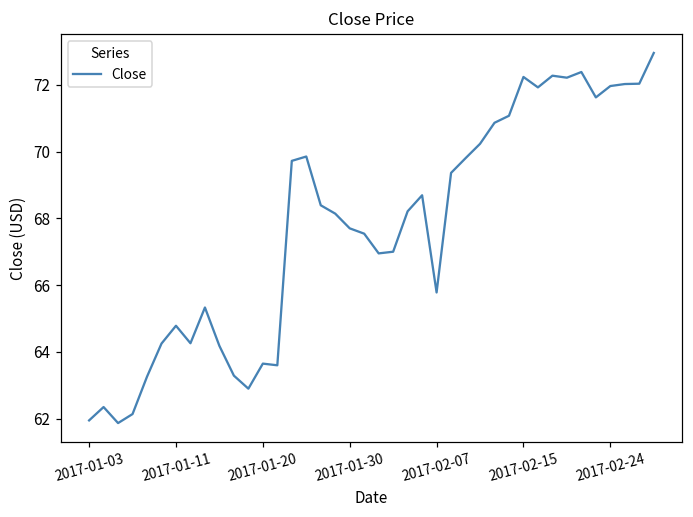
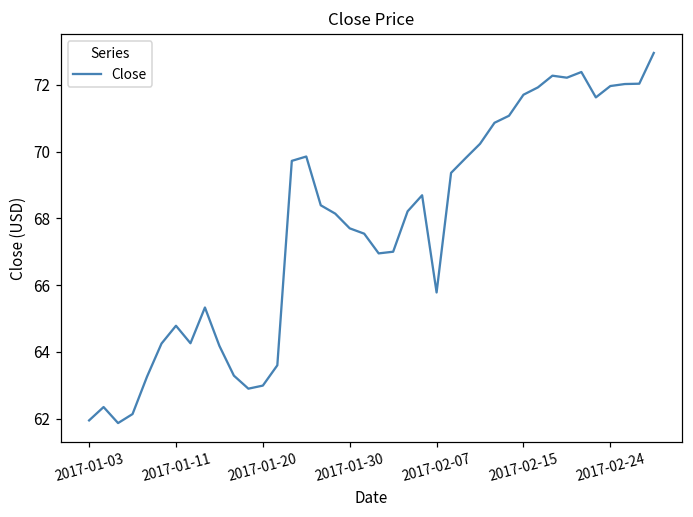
2017-01-20: 63.7 -> 63.0
2017-02-15: 72.2 -> 71.7
